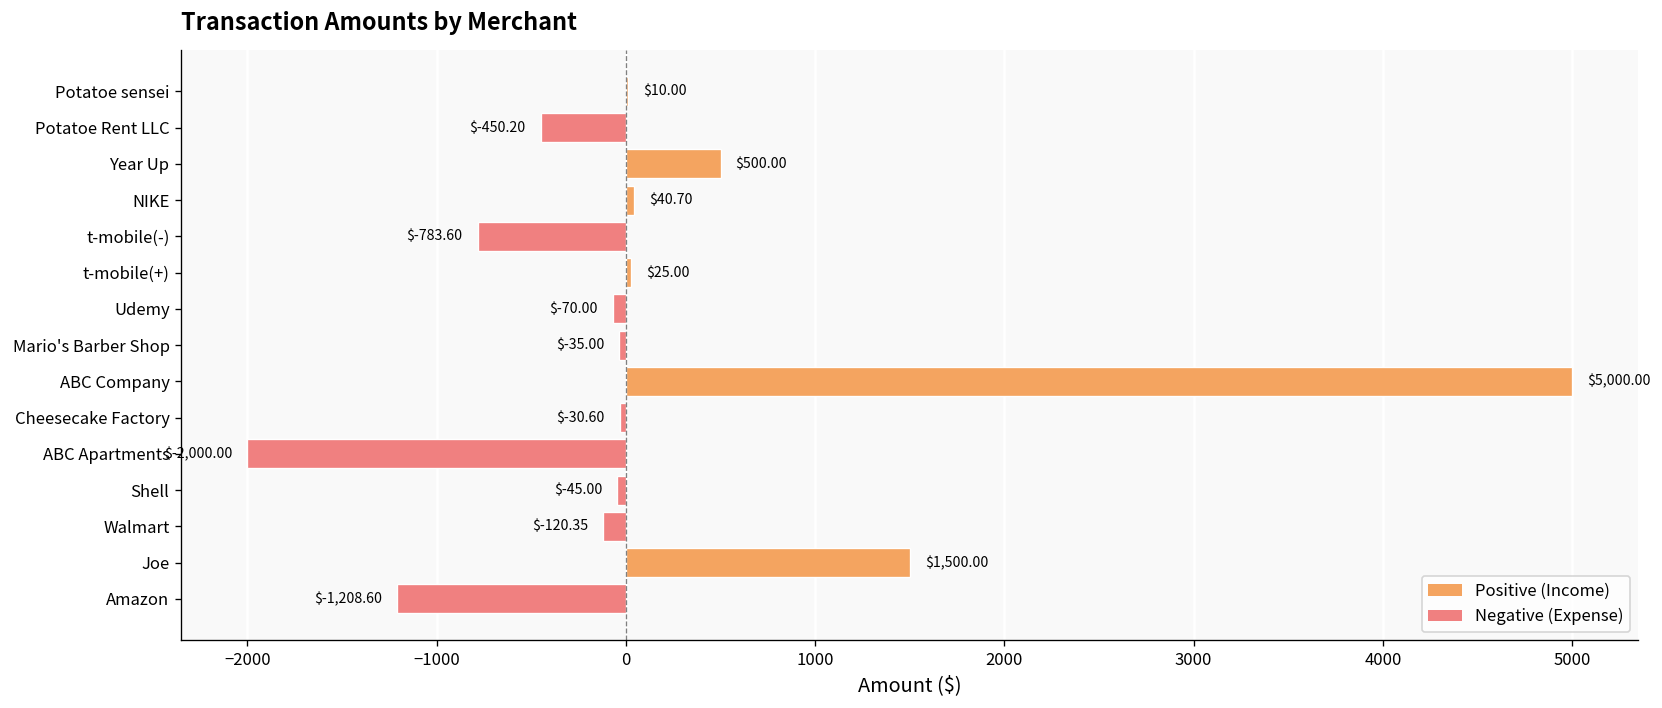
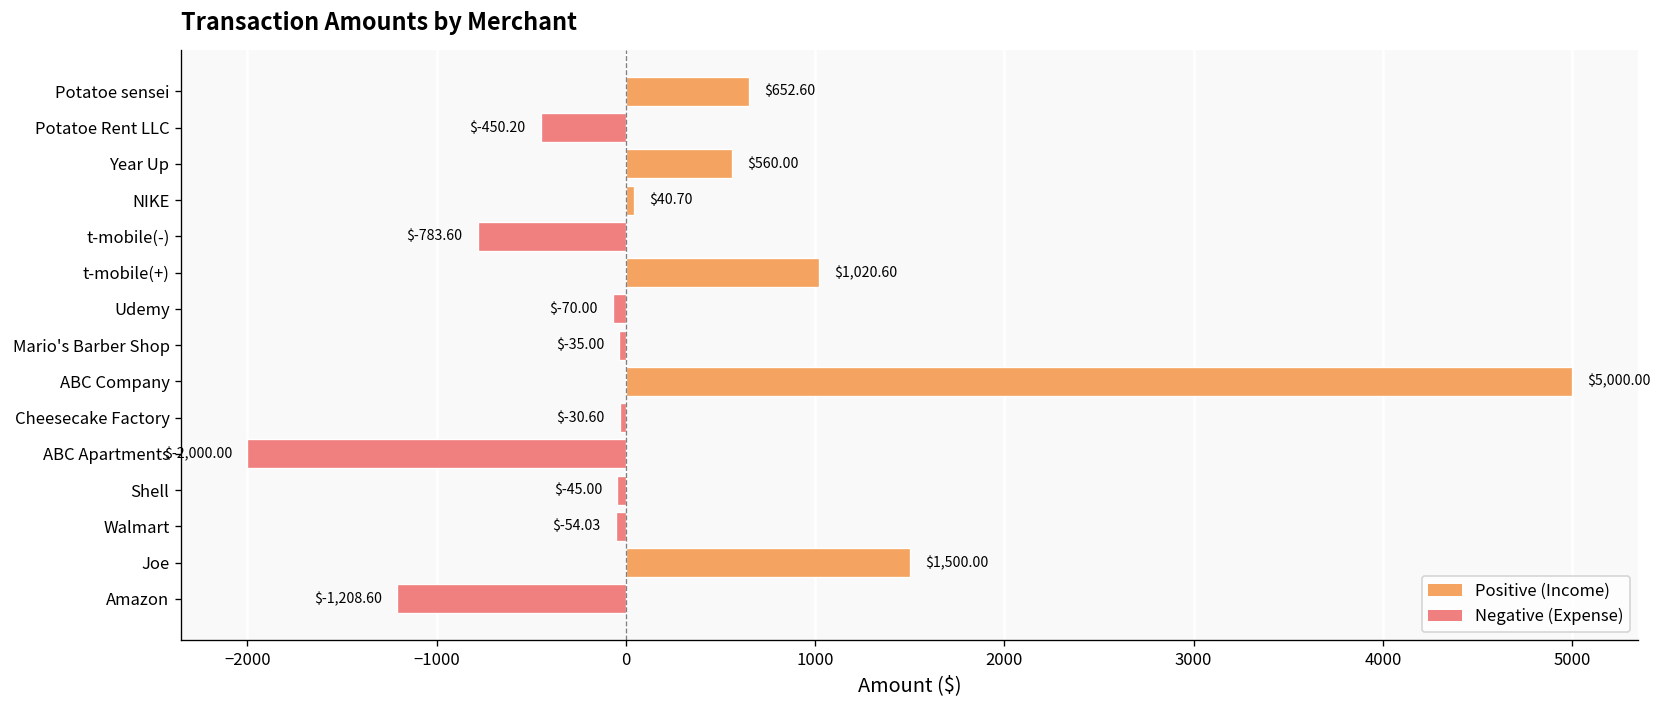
Potatoe sensei: $10.00 -> $652.60
Year Up: $500.00 -> $560.00
t-mobile(+): $25.00 -> $1,020.60
Walmart: $-120.35 -> $-54.03
